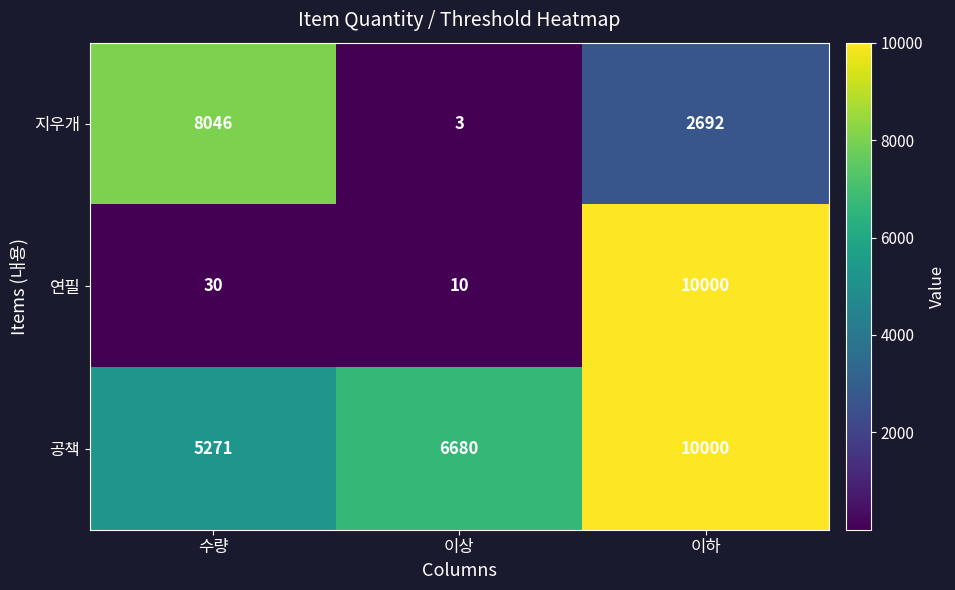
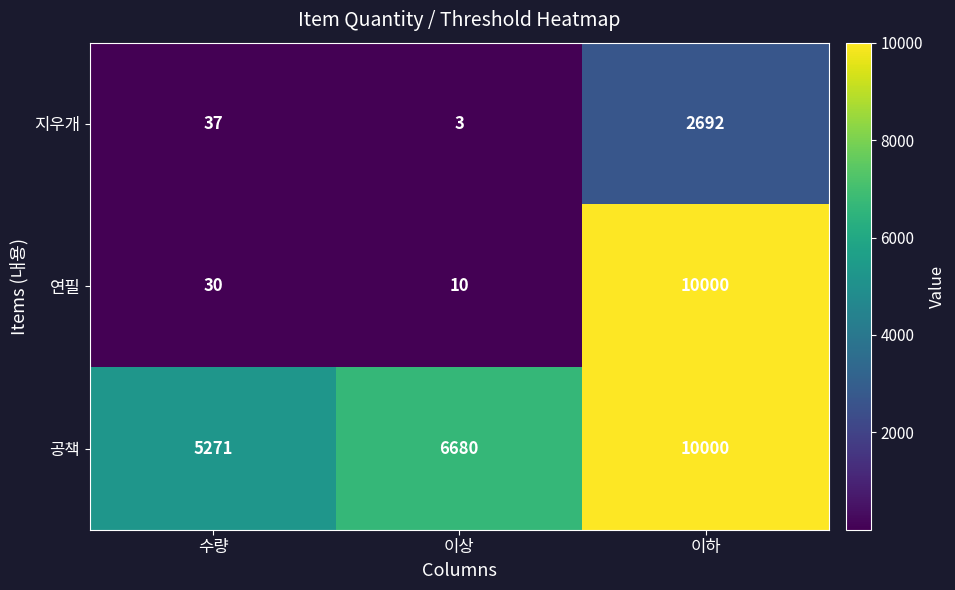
지우개, 수량: 8046 -> 37
